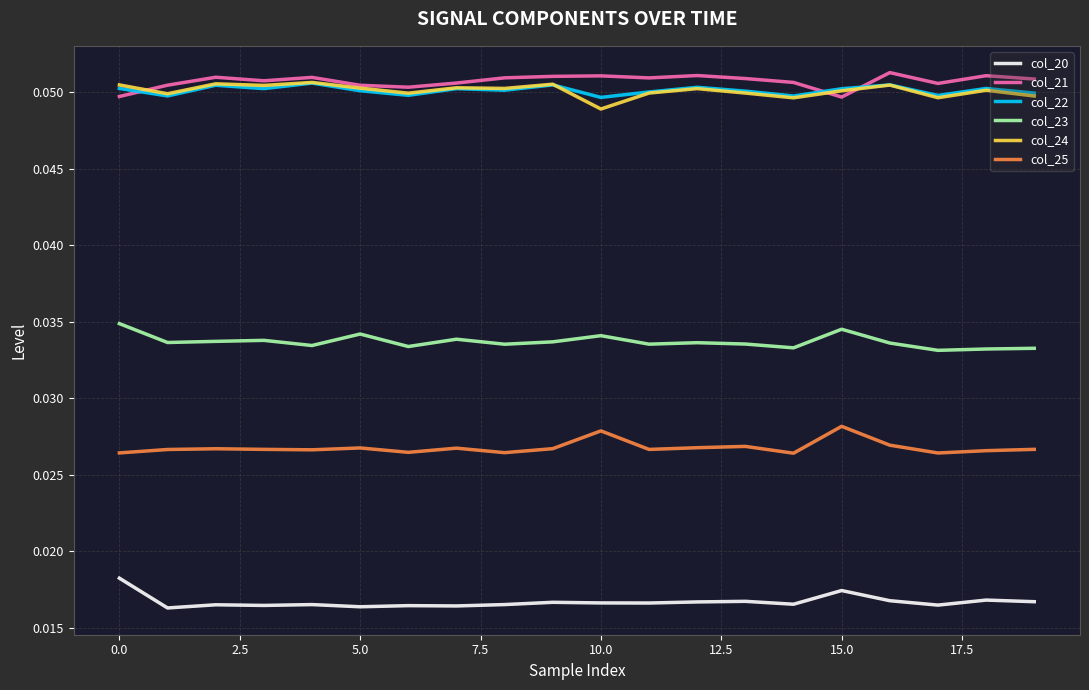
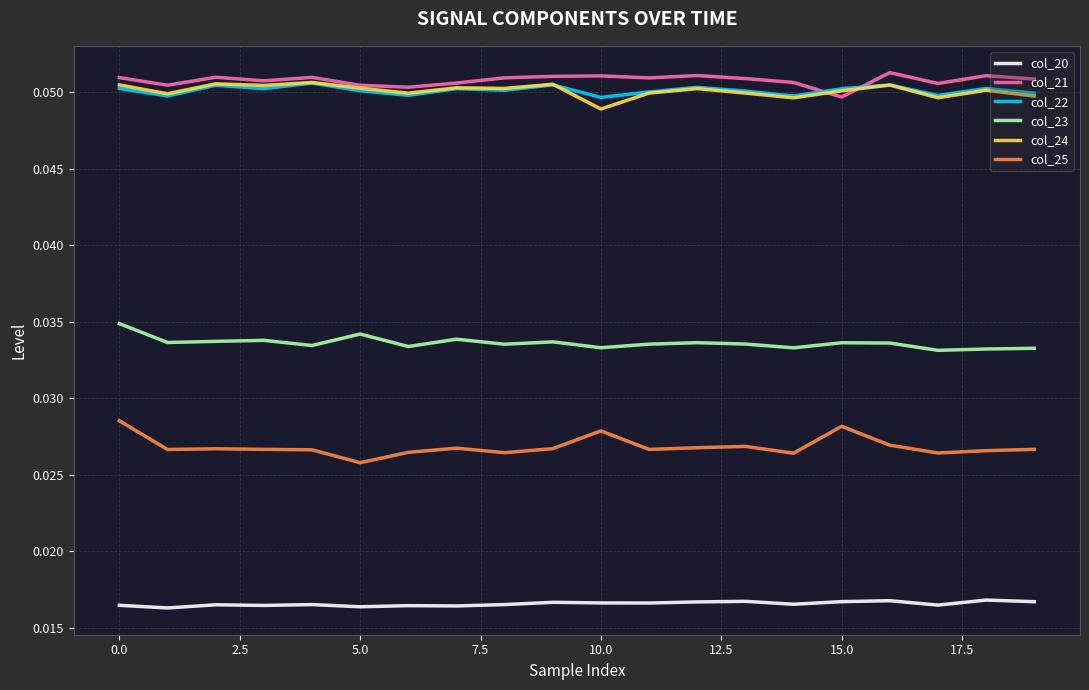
col_20, 0.0: 0.0183 -> 0.0165
col_21, 0.0: 0.0497 -> 0.0510
col_25, 0.0: 0.0264 -> 0.0285
col_25, 5.0: 0.0268 -> 0.0258
col_23, 10.0: 0.0341 -> 0.0333
col_20, 15.0: 0.0174 -> 0.0167
col_23, 15.0: 0.0345 -> 0.0336
